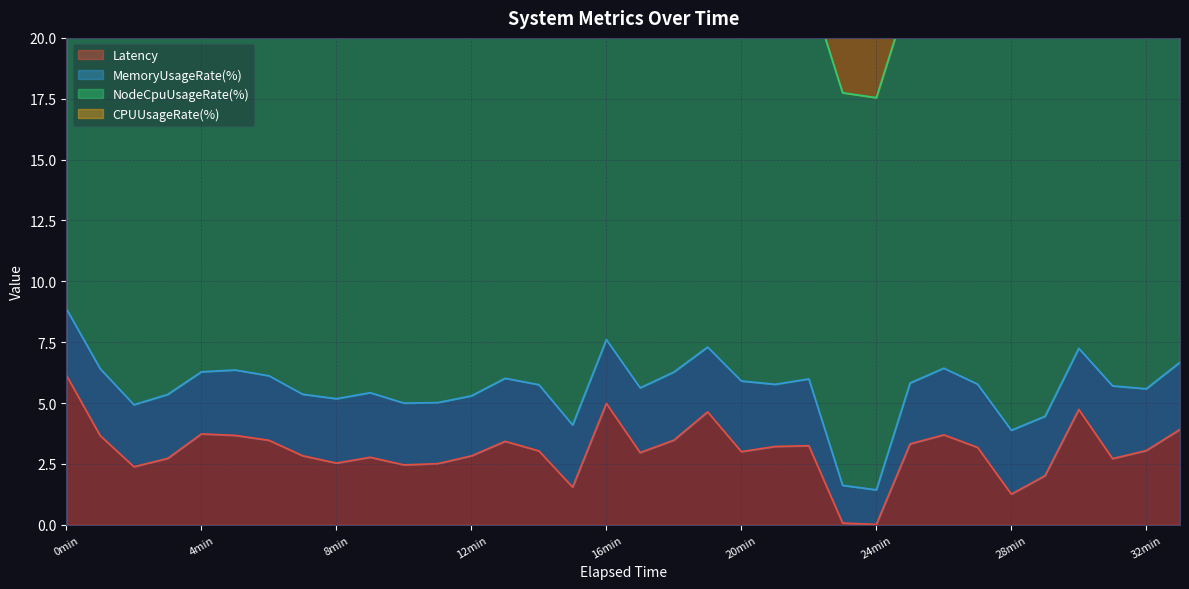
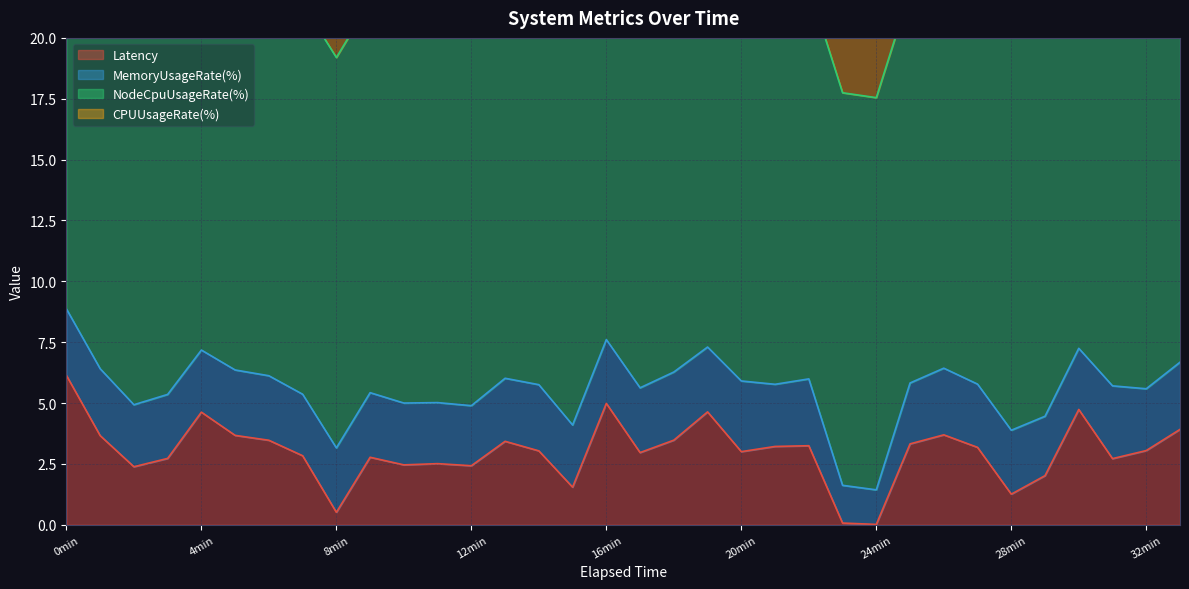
Latency, 4min: 3.7 -> 4.6
Latency, 8min: 2.5 -> 0.5
Latency, 12min: 2.8 -> 2.4
